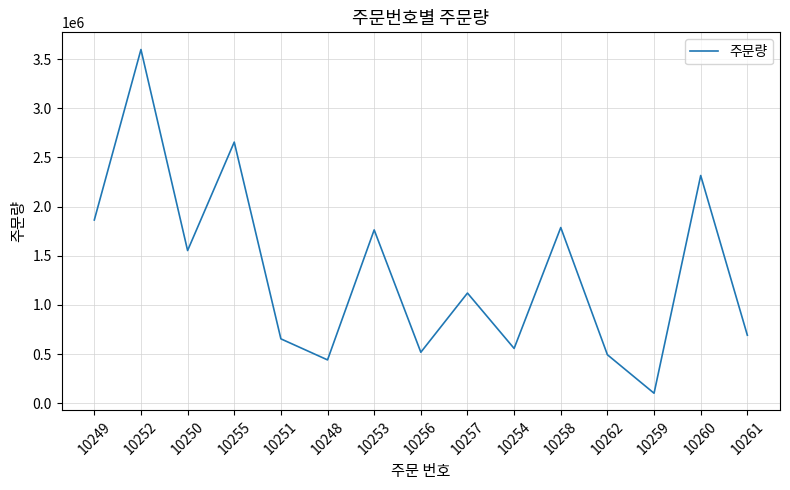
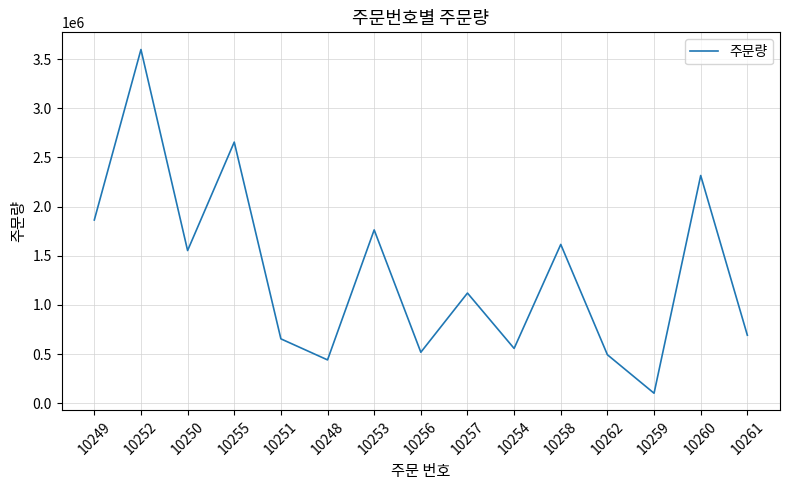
10258: 1800000 -> 1600000
